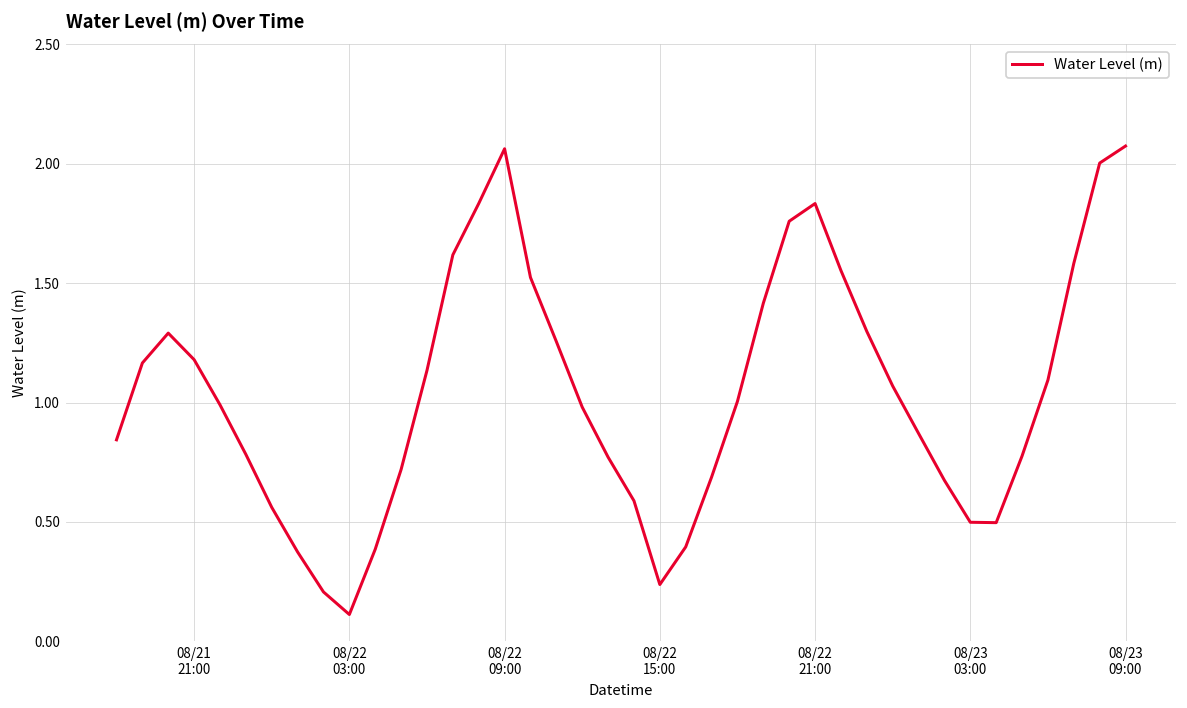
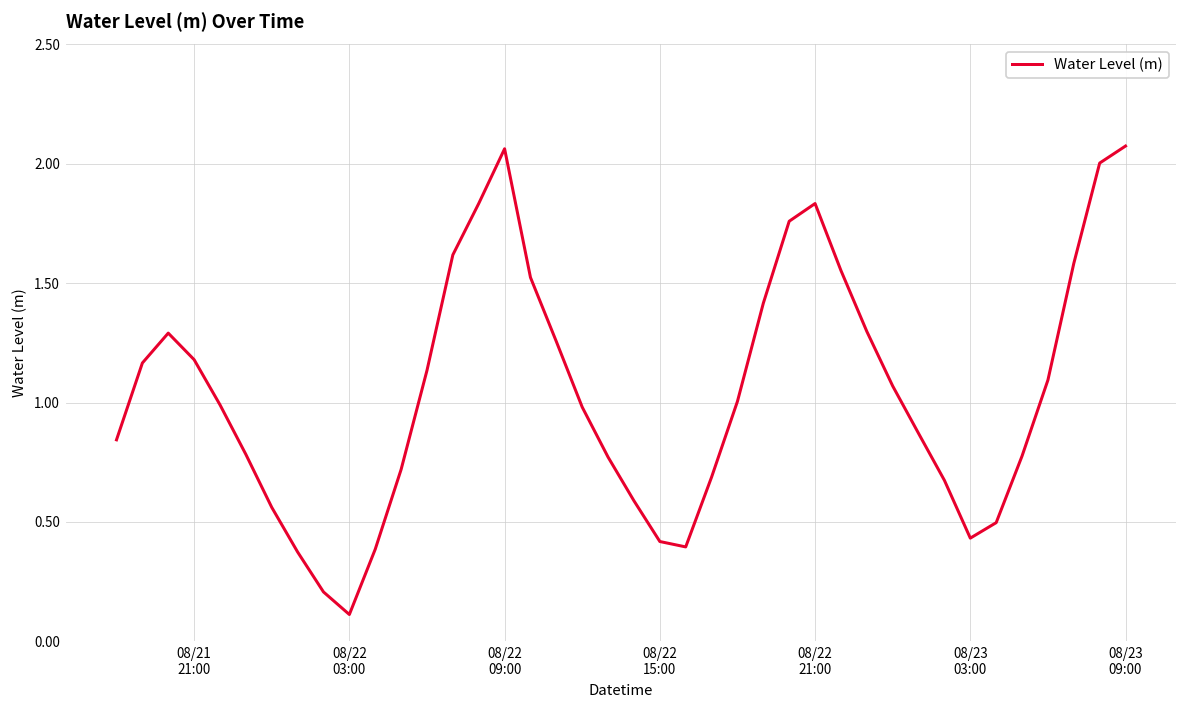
08/22 15:00: 0.24 -> 0.42
08/23 03:00: 0.50 -> 0.43
